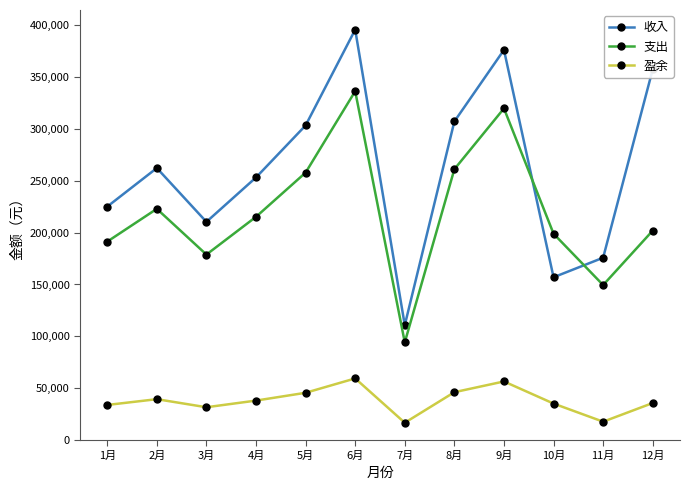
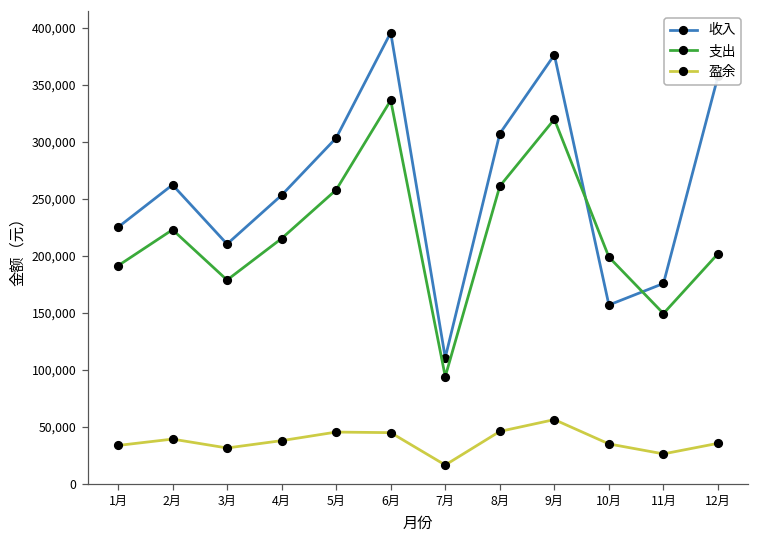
盈余, 6月: 59,000 -> 45,000
盈余, 11月: 18,000 -> 26,000
